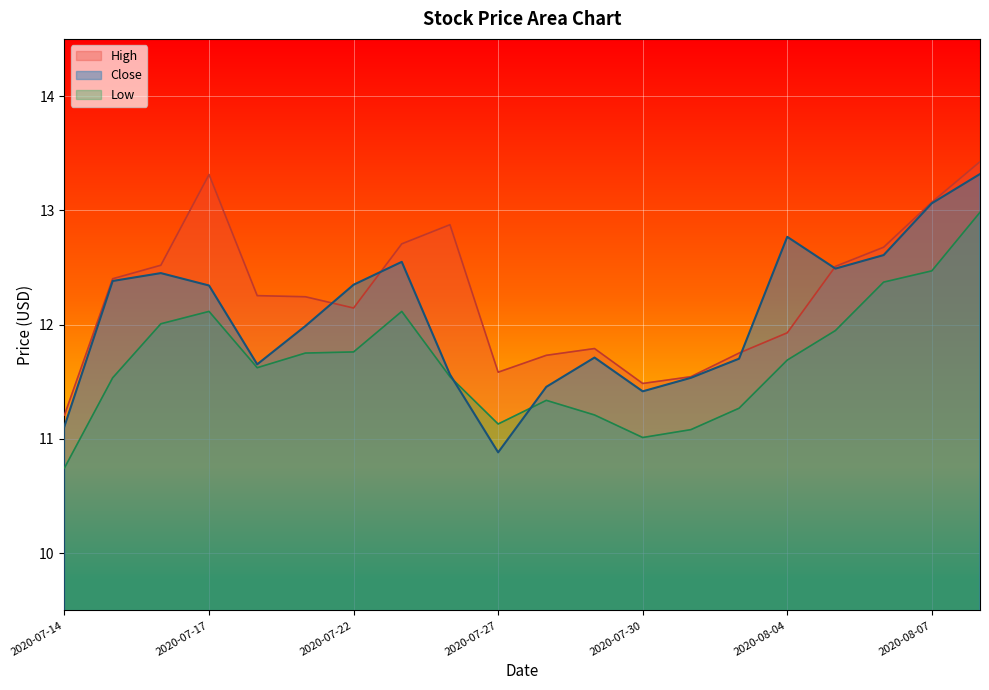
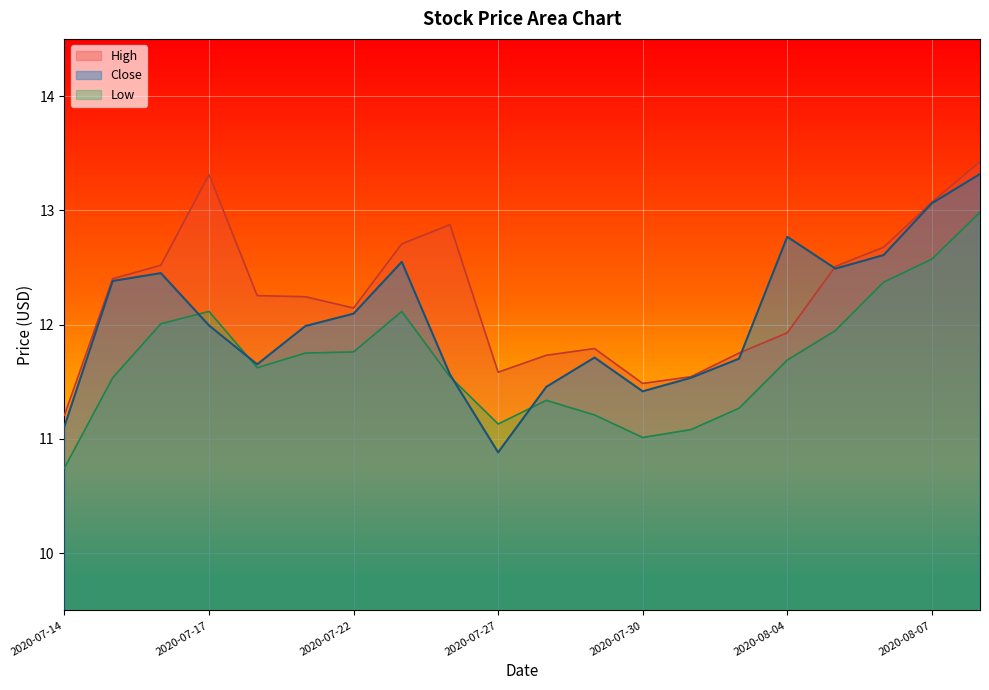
Close, 2020-07-17: 12.34 -> 11.99
Close, 2020-07-22: 12.35 -> 12.10
Low, 2020-08-07: 12.47 -> 12.57
